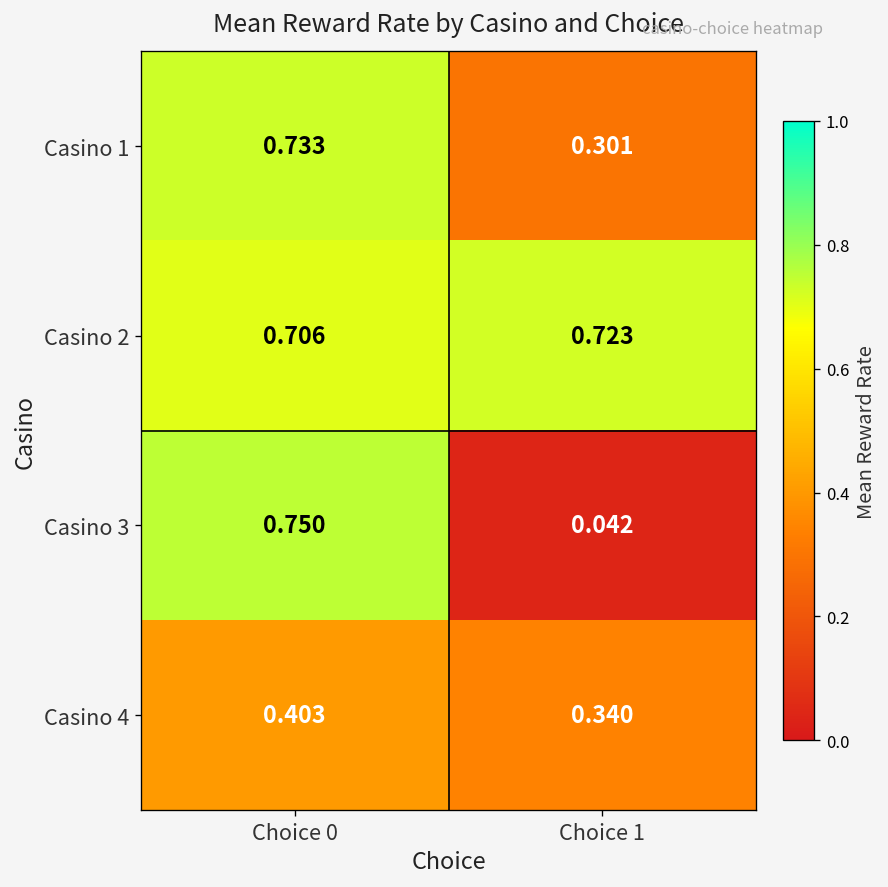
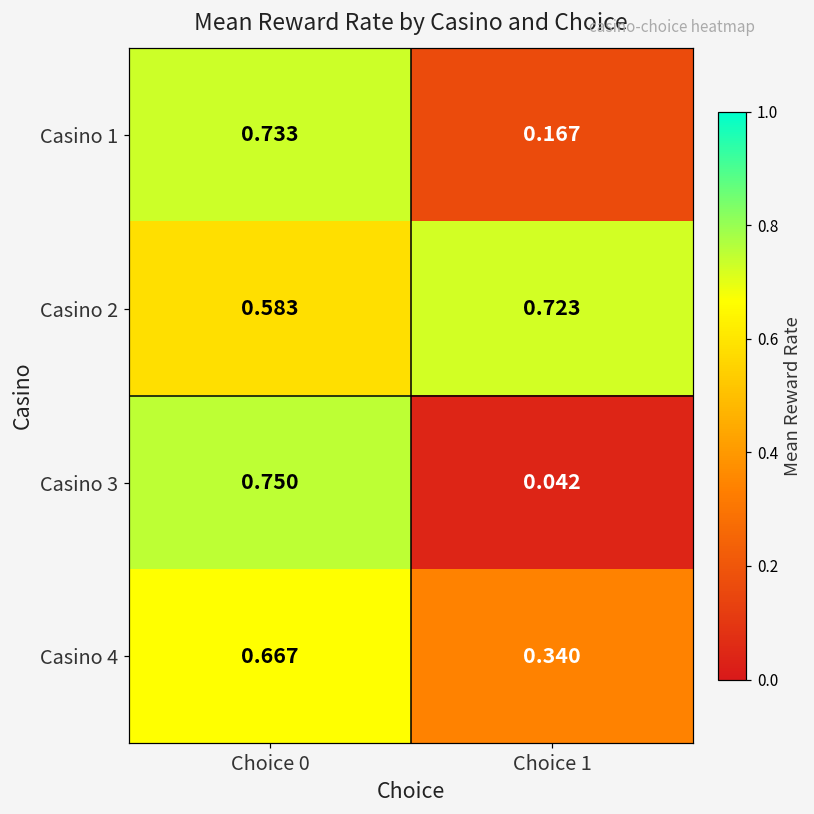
Casino 1, Choice 1: 0.301 -> 0.167
Casino 2, Choice 0: 0.706 -> 0.583
Casino 4, Choice 0: 0.403 -> 0.667
